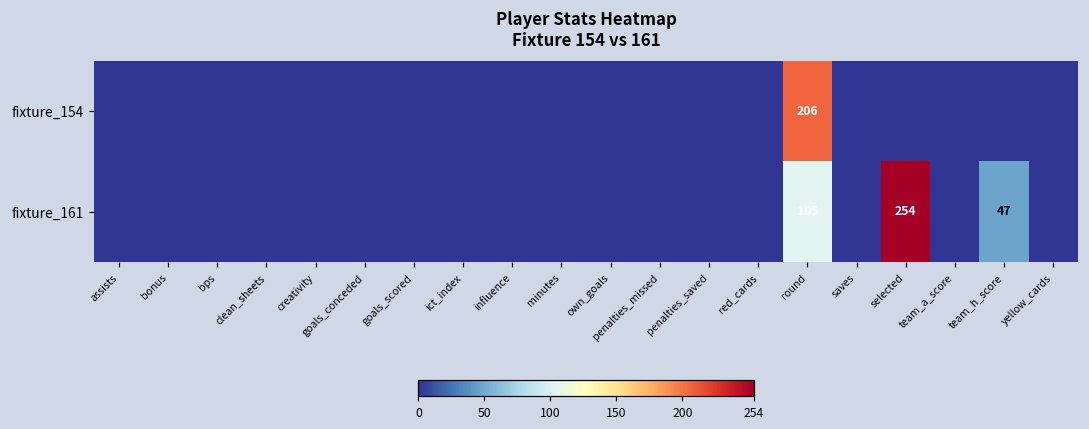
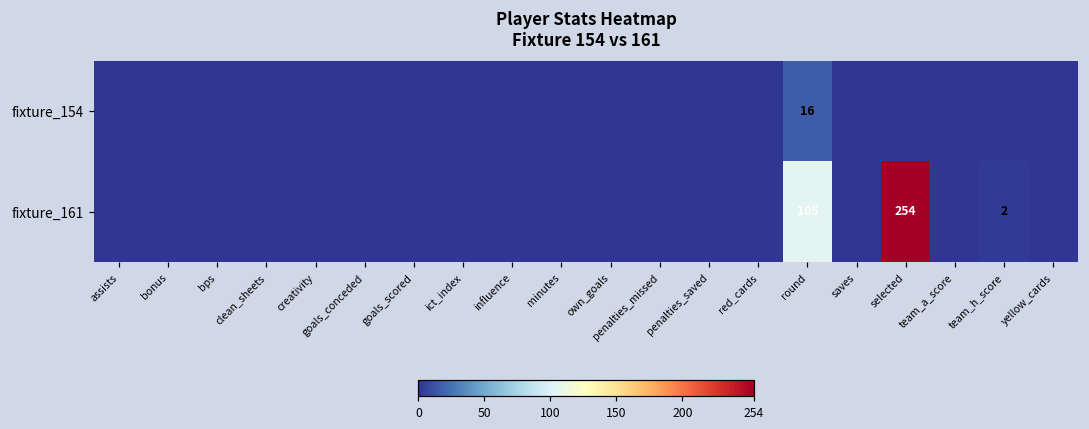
fixture_154, round: 206 -> 16
fixture_161, team_h_score: 47 -> 2
